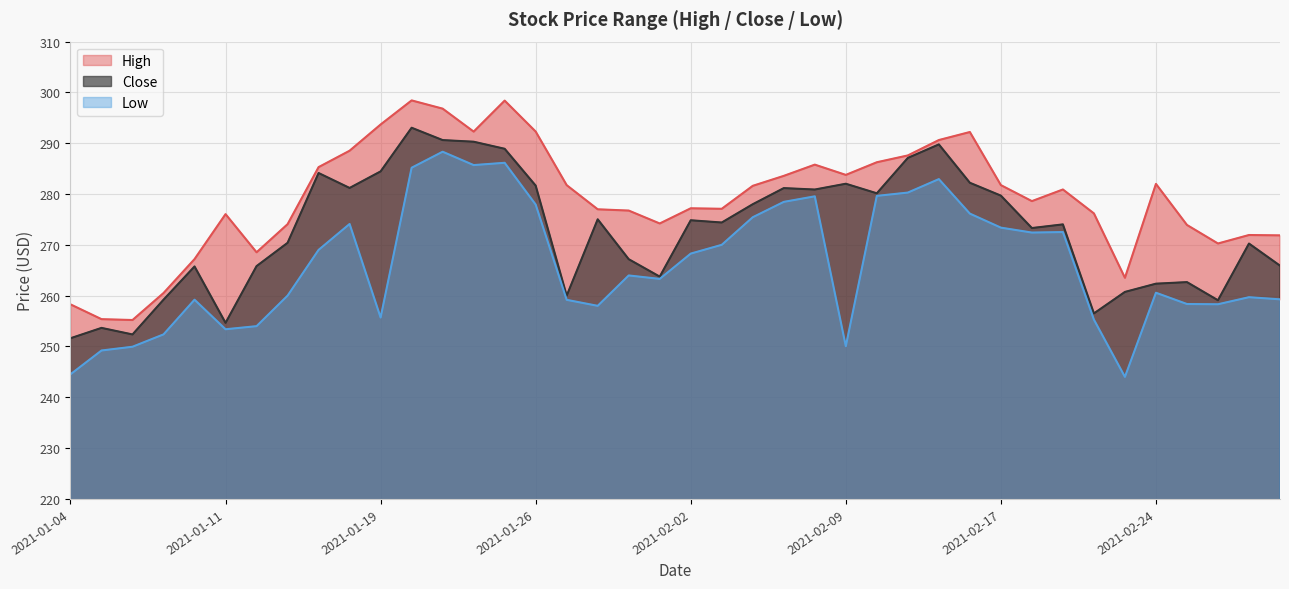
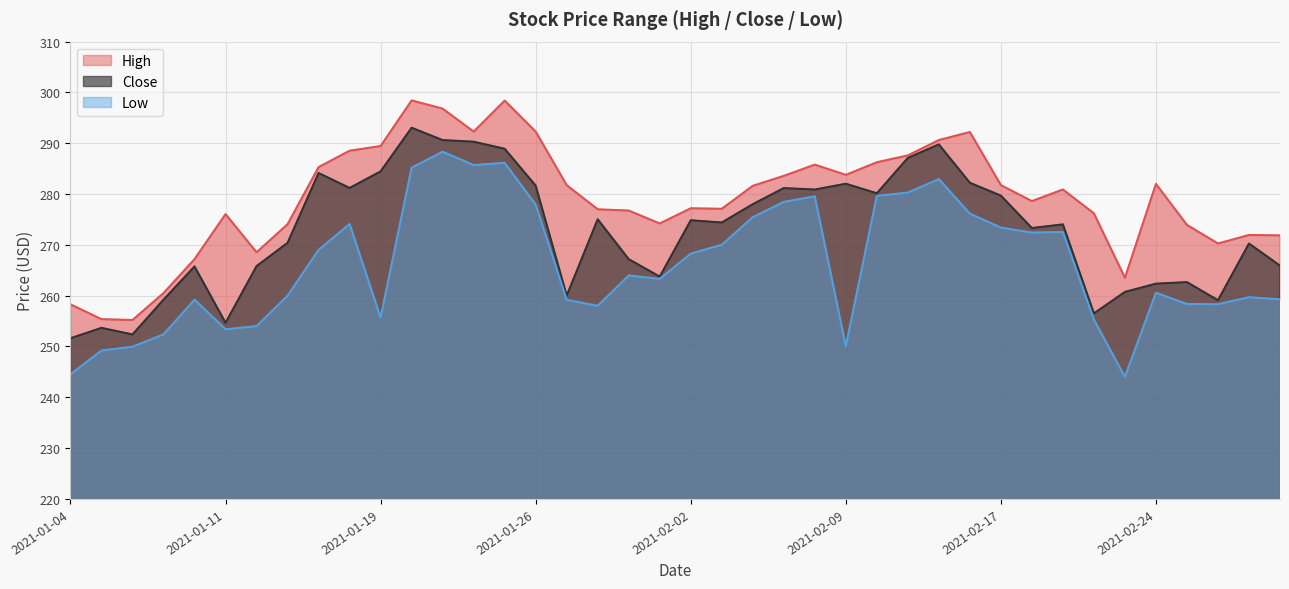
High, 2021-01-19: 294 -> 289
